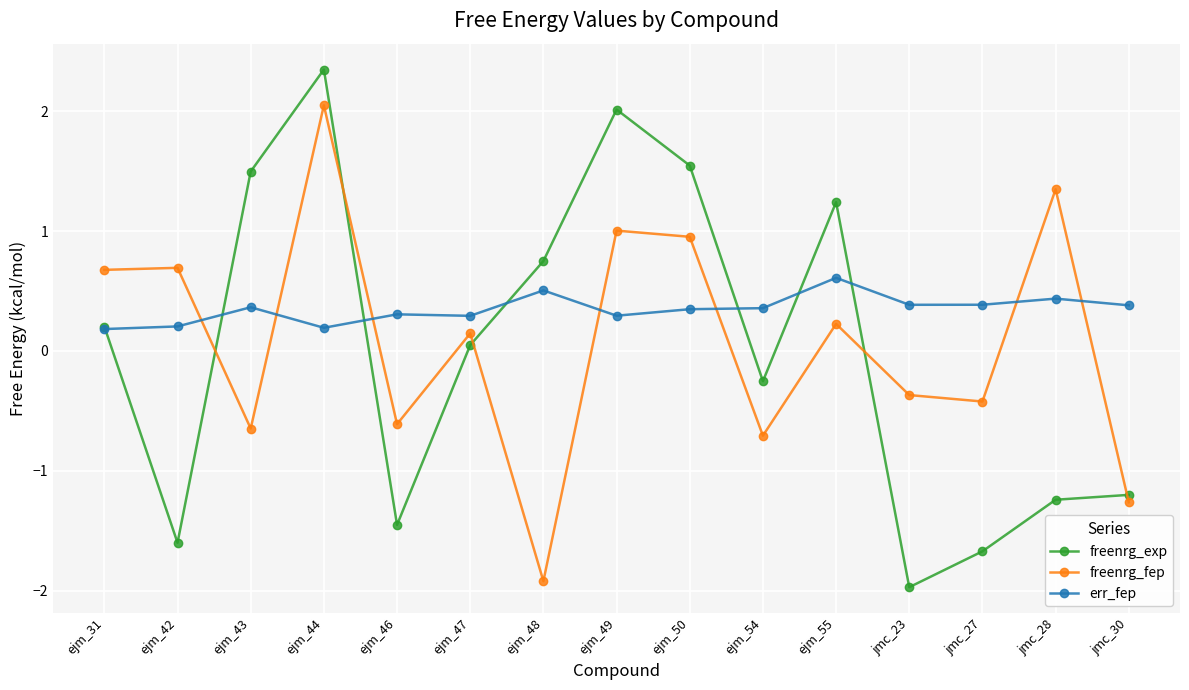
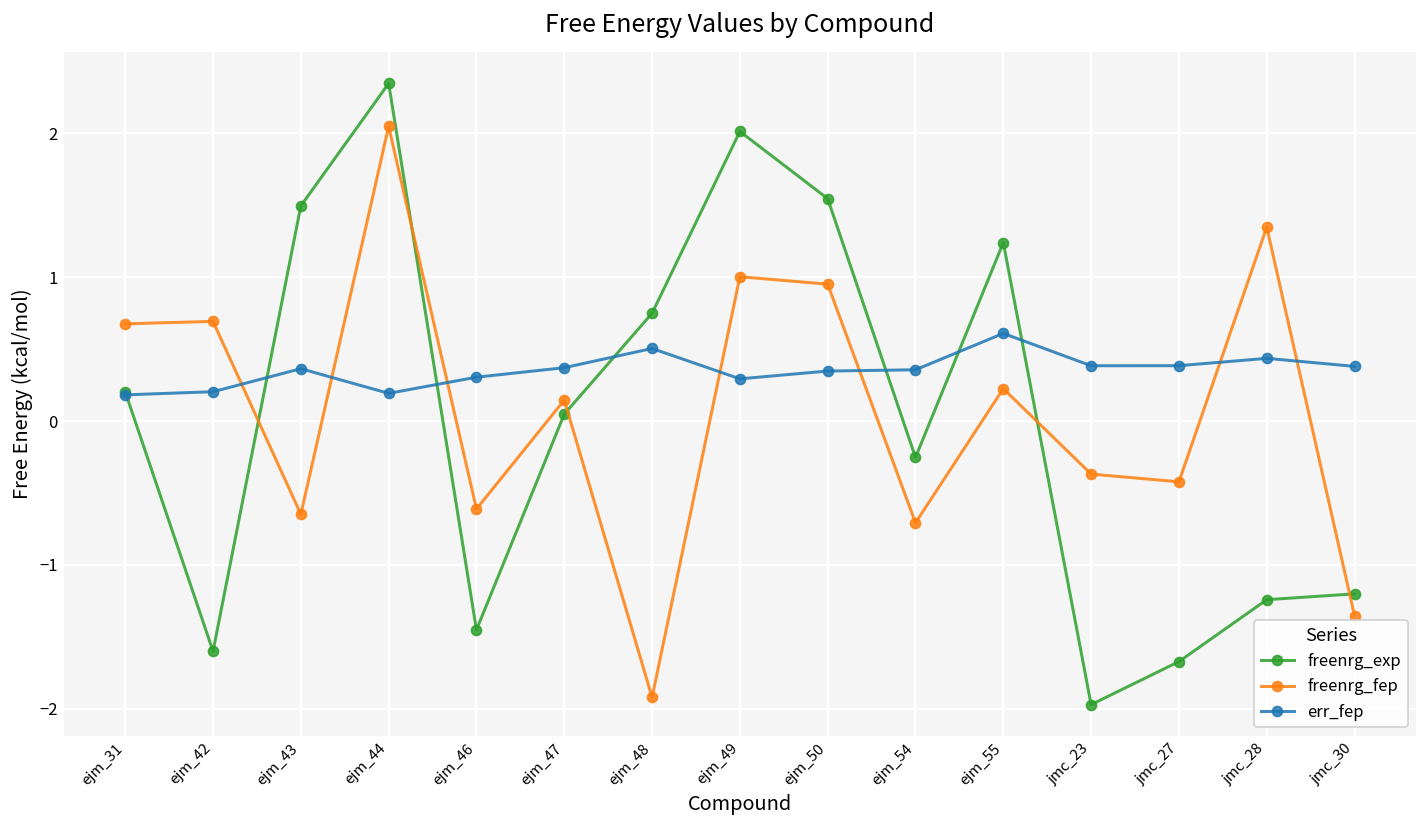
err_fep, ejm_47: 0.29 -> 0.37
freenrg_fep, jmc_30: -1.26 -> -1.35
